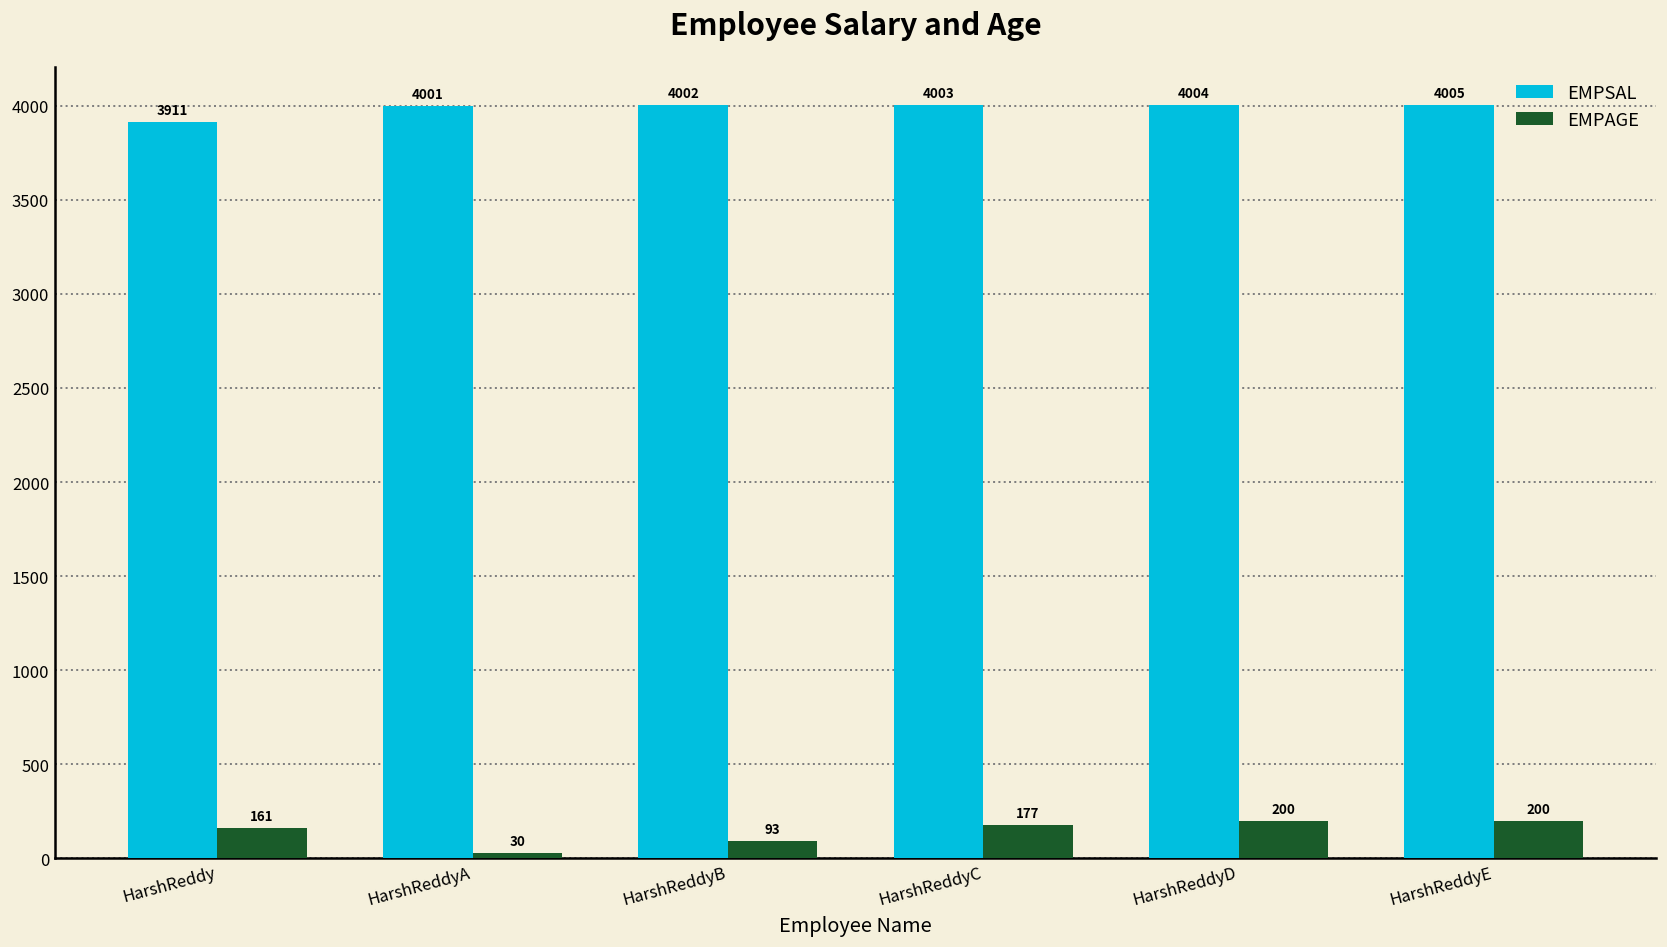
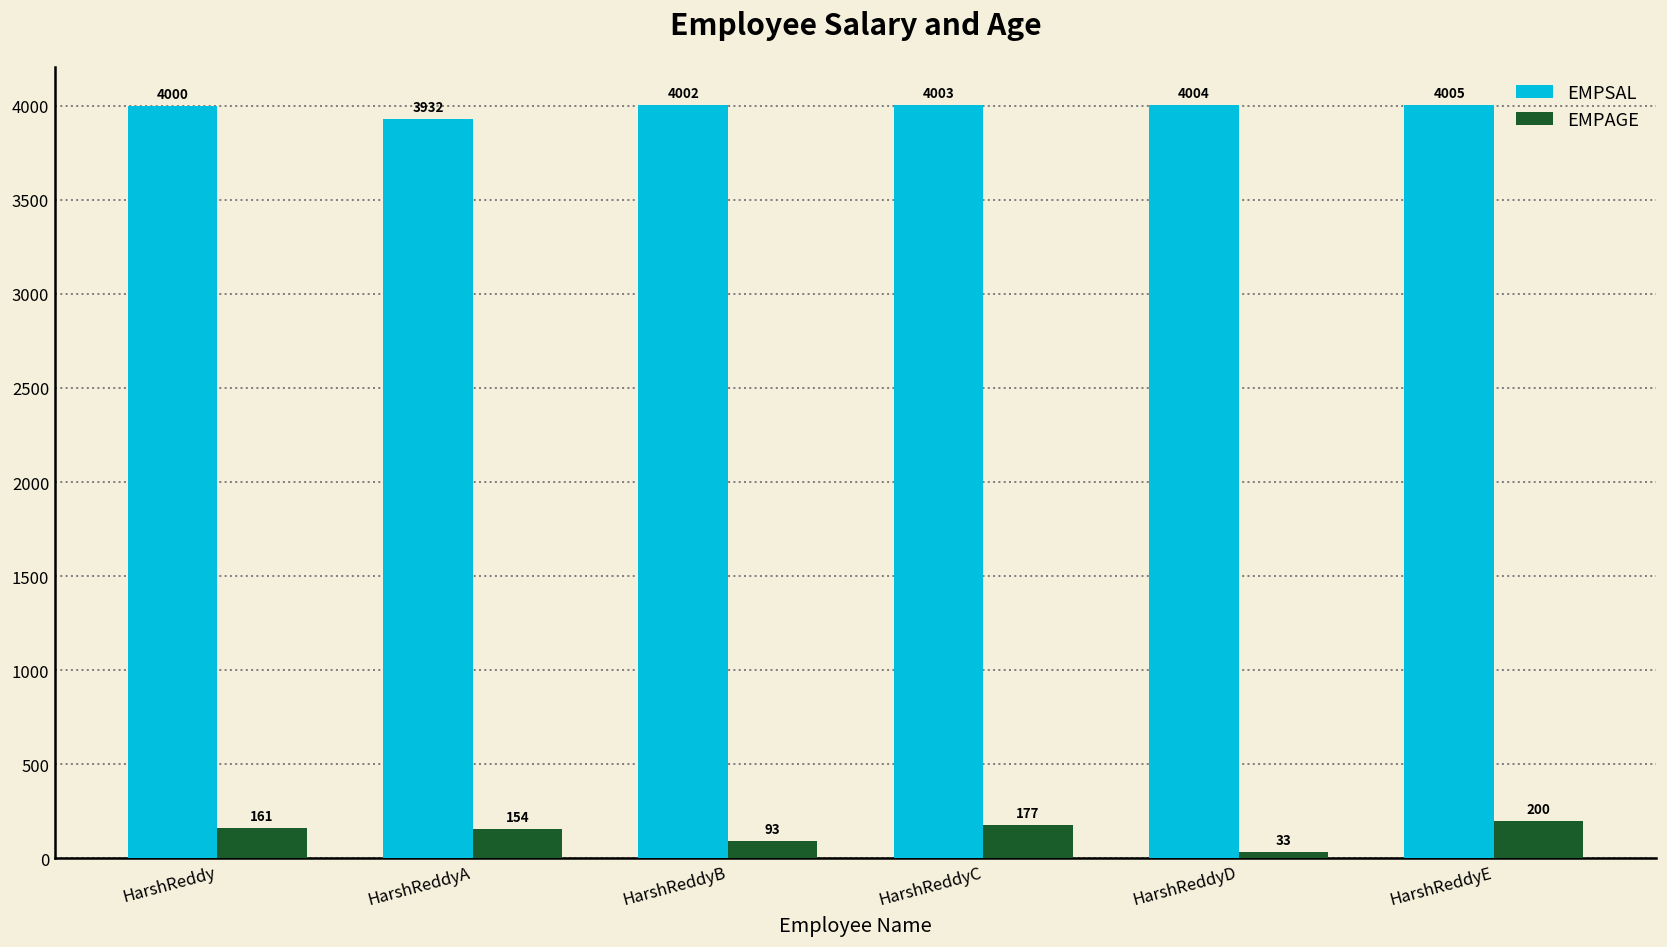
EMPSAL, HarshReddy: 3911 -> 4000
EMPSAL, HarshReddyA: 4001 -> 3932
EMPAGE, HarshReddyA: 30 -> 154
EMPAGE, HarshReddyD: 200 -> 33
